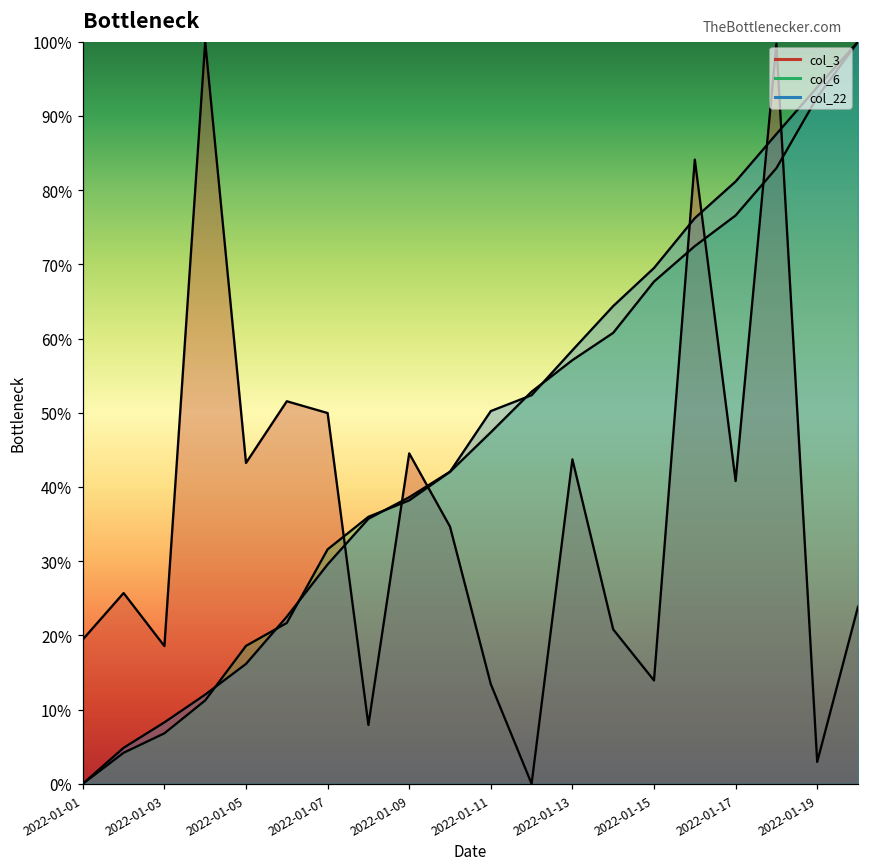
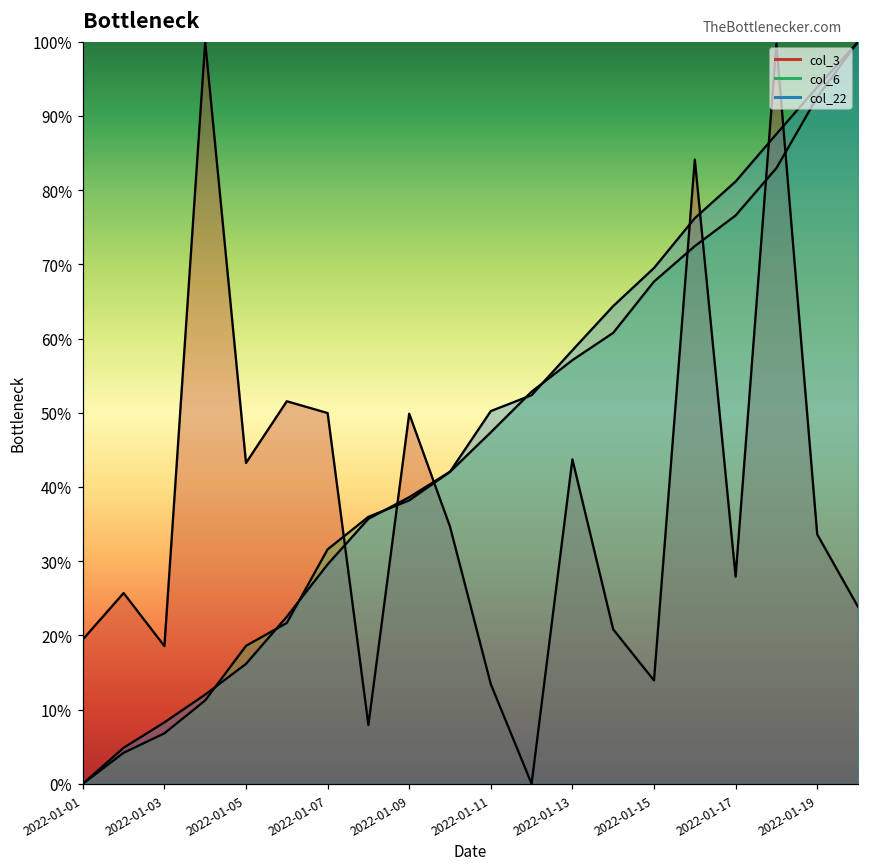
col_3, 2022-01-09: 45% -> 50%
col_3, 2022-01-17: 41% -> 28%
col_3, 2022-01-19: 3% -> 34%
